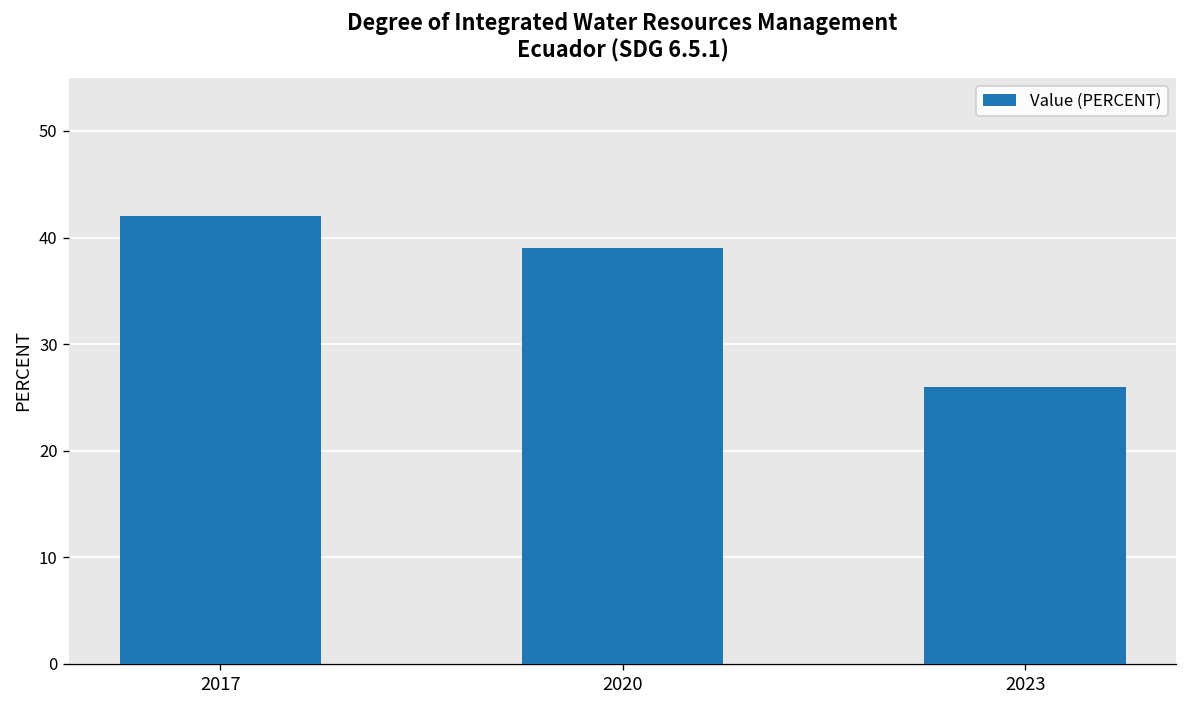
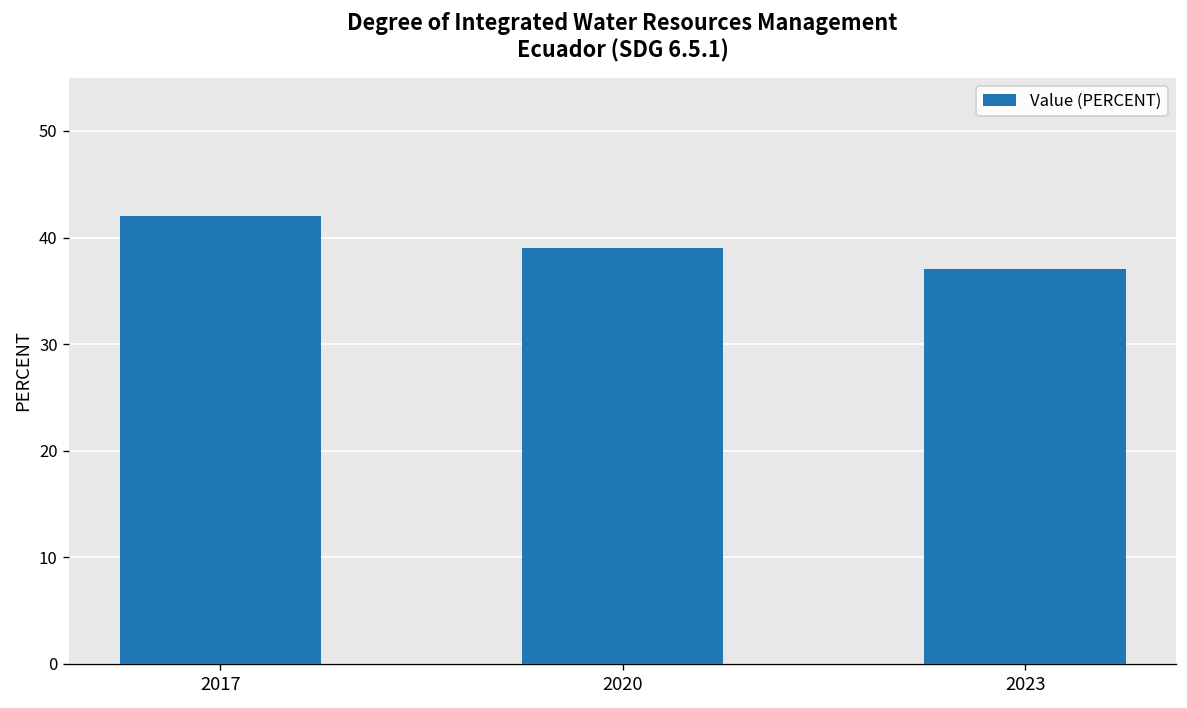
2023: 26 -> 37
